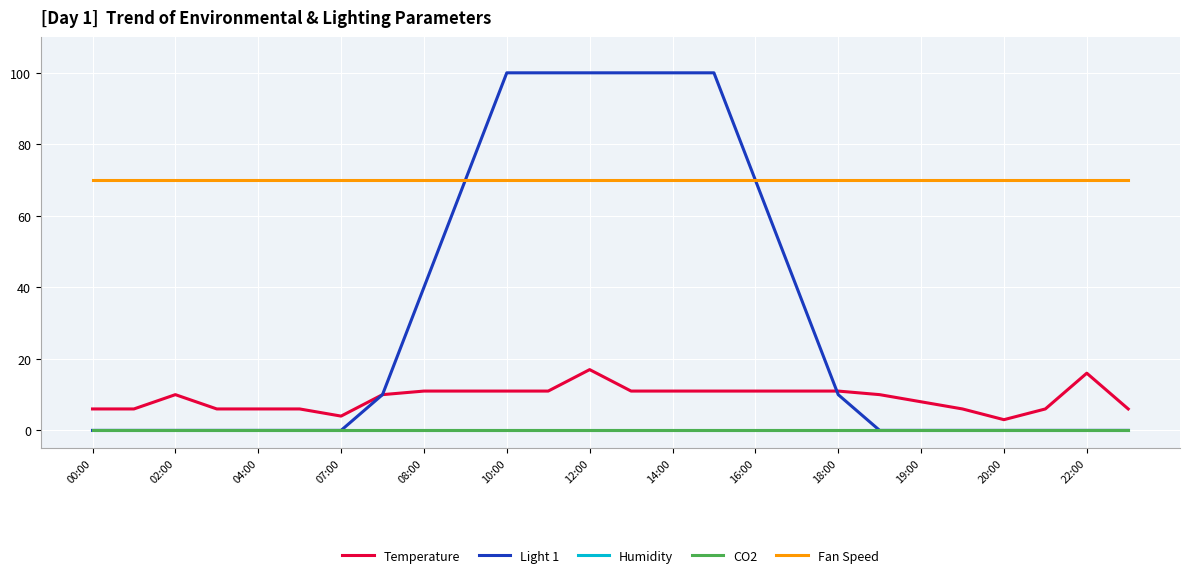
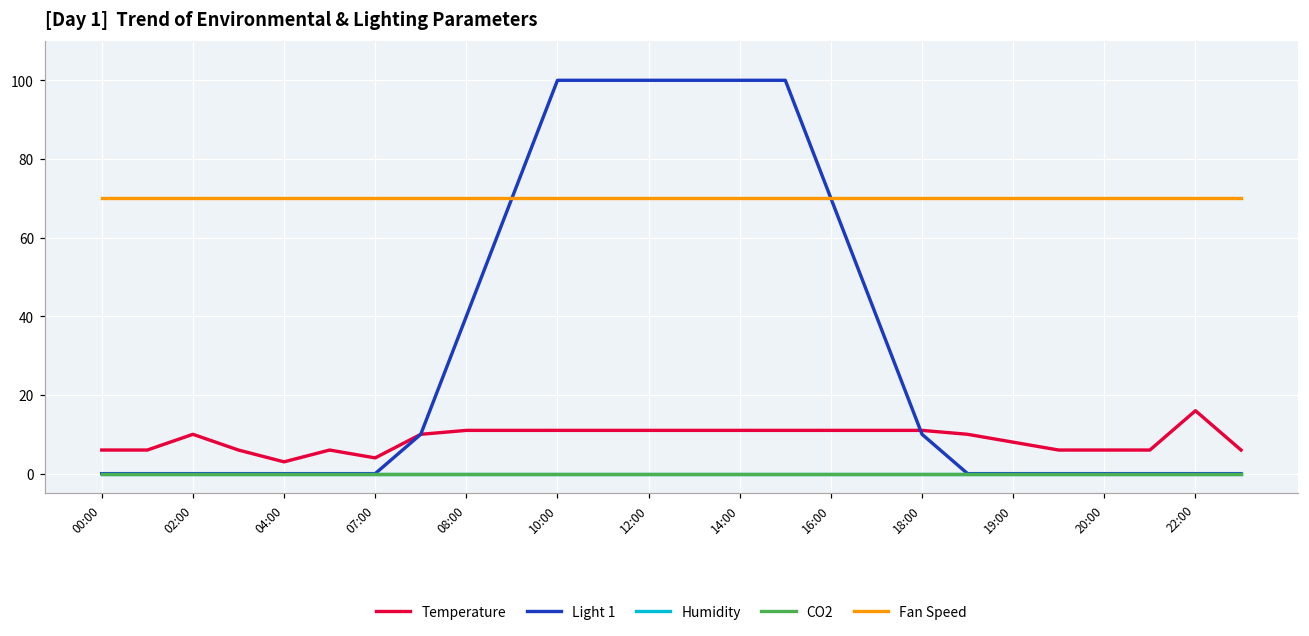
Temperature, 04:00: 6 -> 3
Temperature, 12:00: 17 -> 11
Temperature, 20:00: 3 -> 6
